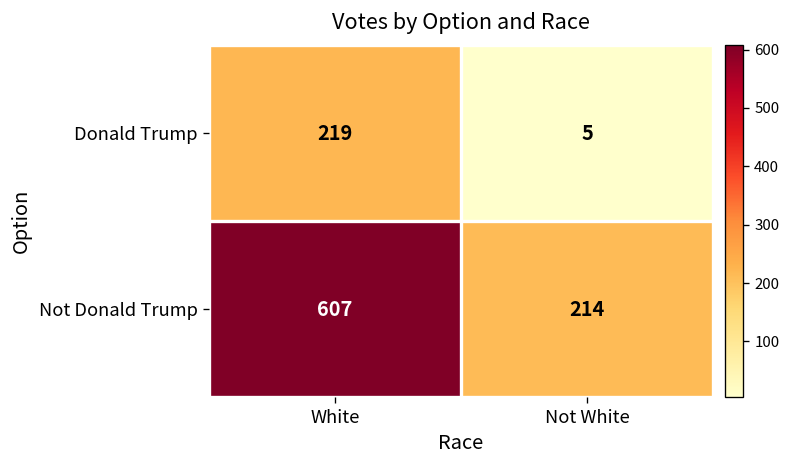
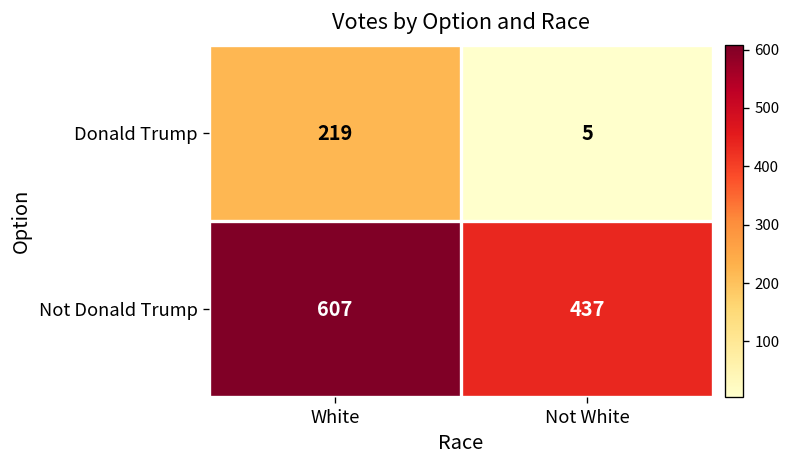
Not Donald Trump, Not White: 214 -> 437
